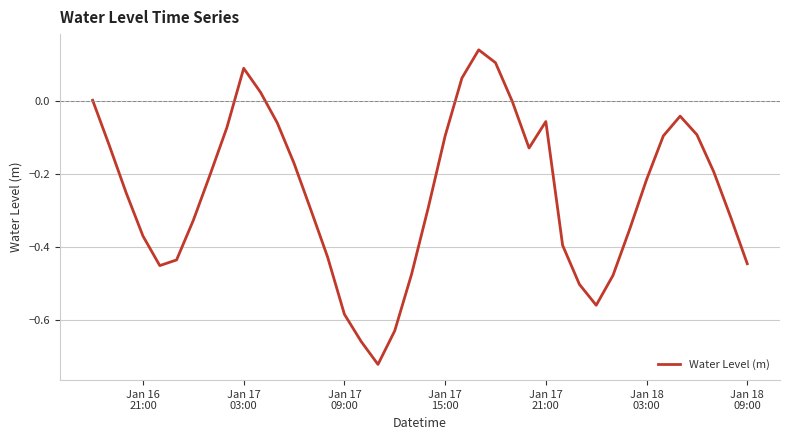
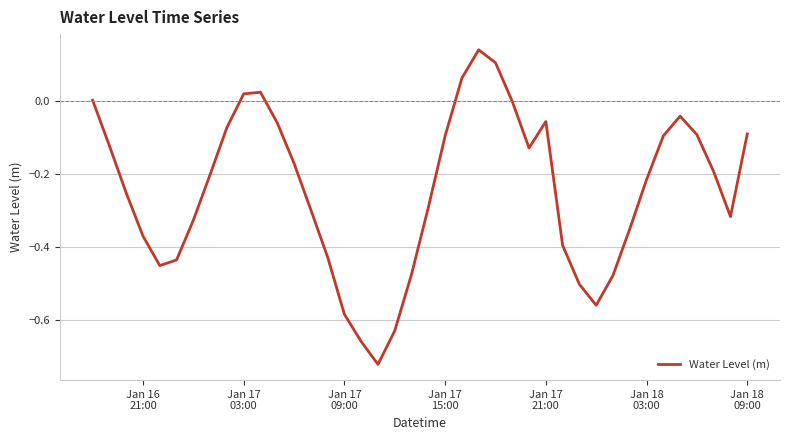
Jan 17 03:00: 0.09 -> 0.02
Jan 18 09:00: -0.44 -> -0.09
